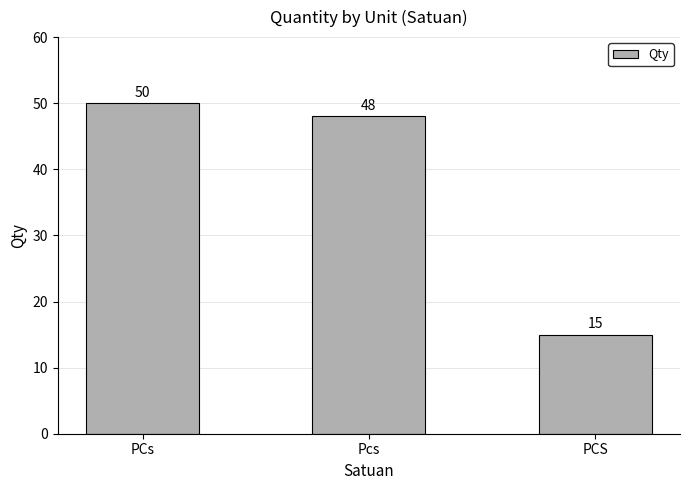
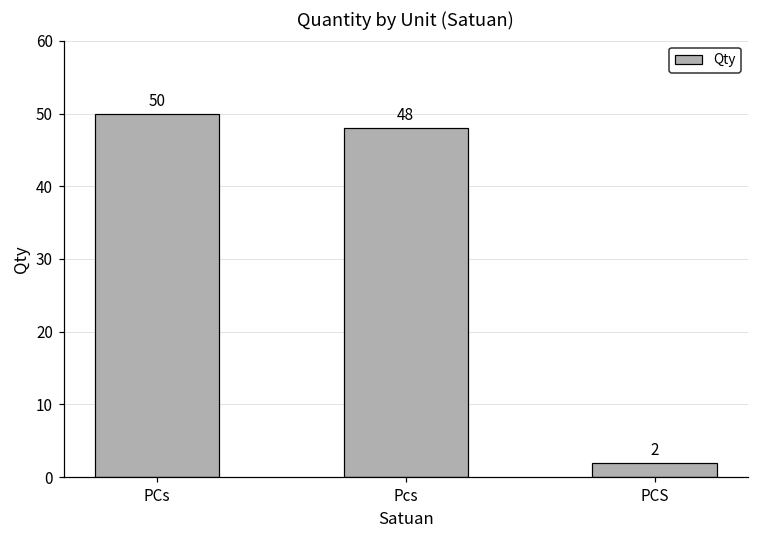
PCS: 15 -> 2
